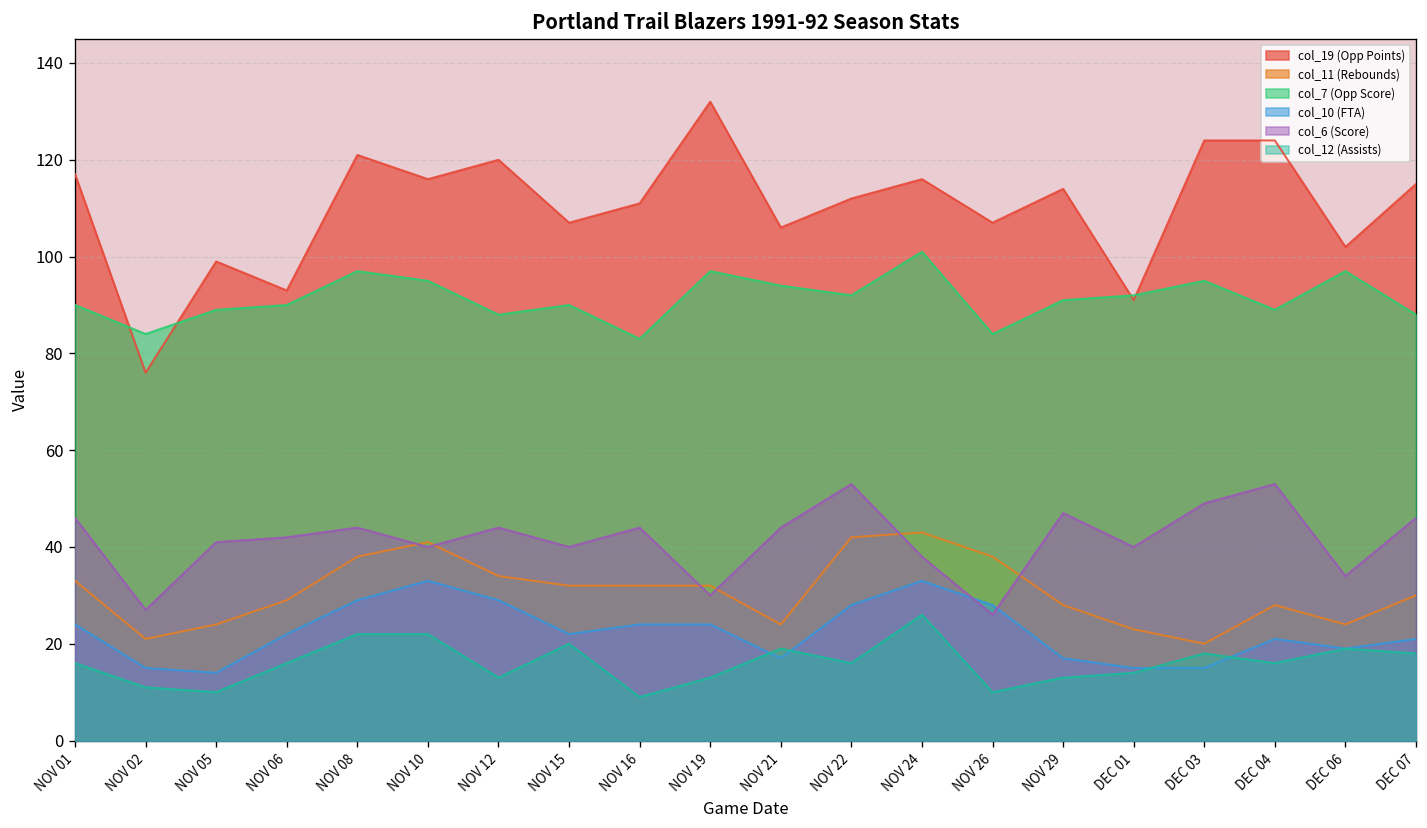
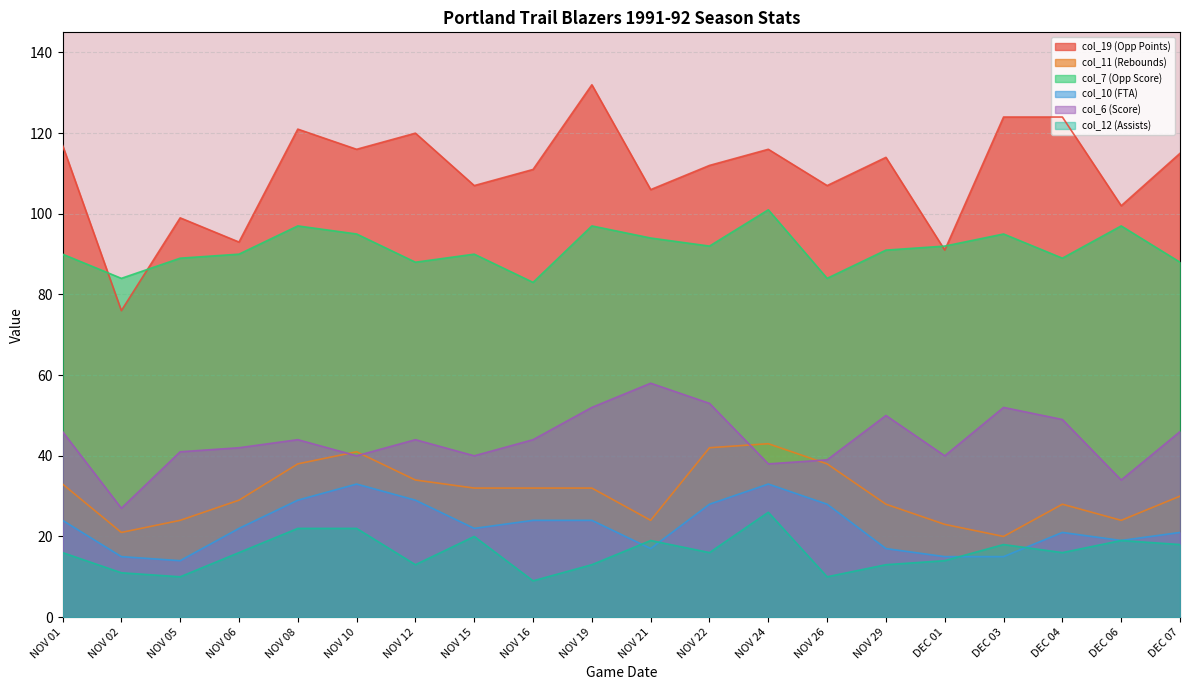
col_6 (Score), NOV 19: 30 -> 52
col_6 (Score), NOV 21: 44 -> 58
col_6 (Score), NOV 26: 26 -> 39
col_6 (Score), NOV 29: 47 -> 50
col_6 (Score), DEC 03: 49 -> 52
col_6 (Score), DEC 04: 53 -> 49
